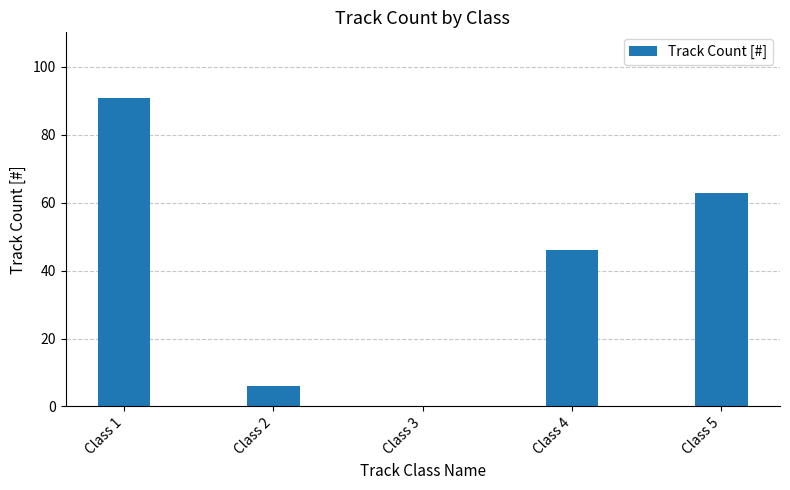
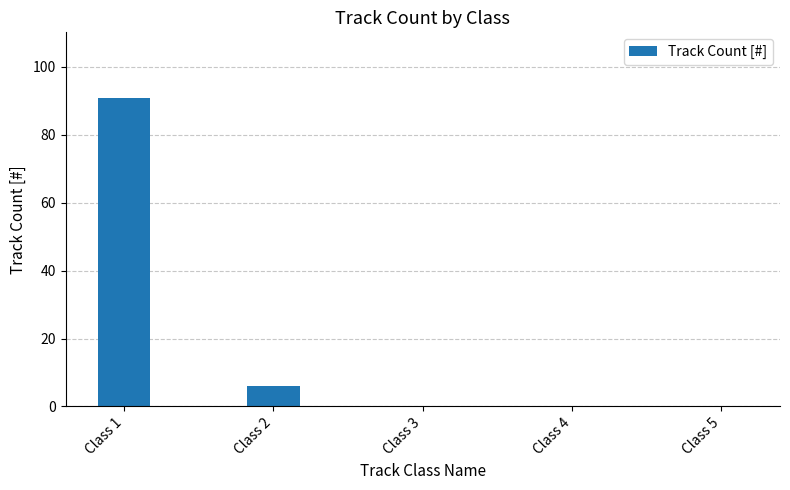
Class 4: 46 -> 0
Class 5: 63 -> 0
